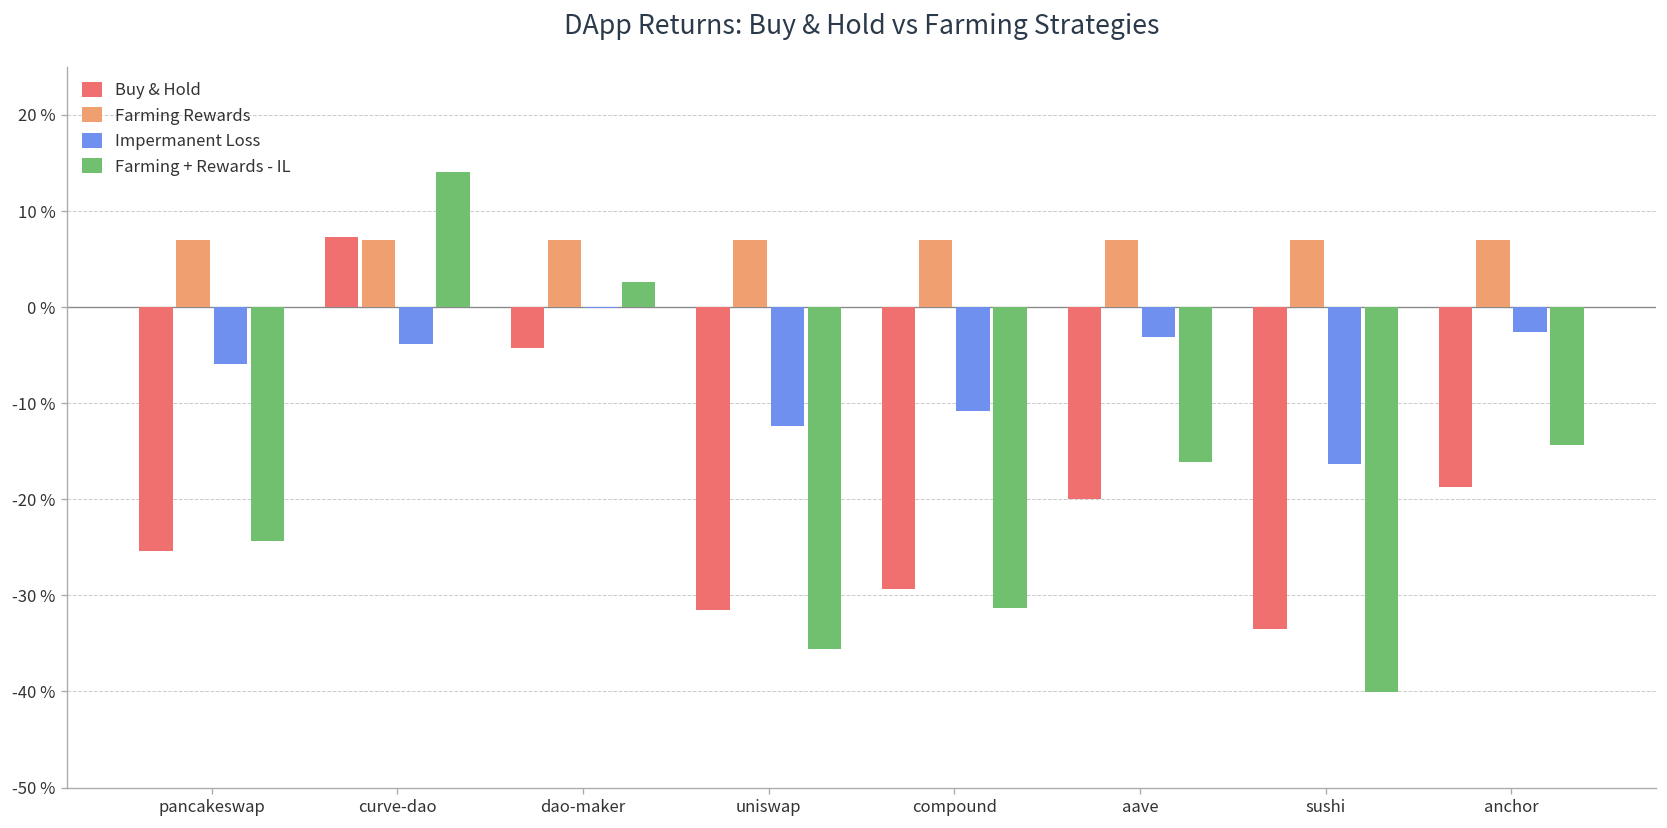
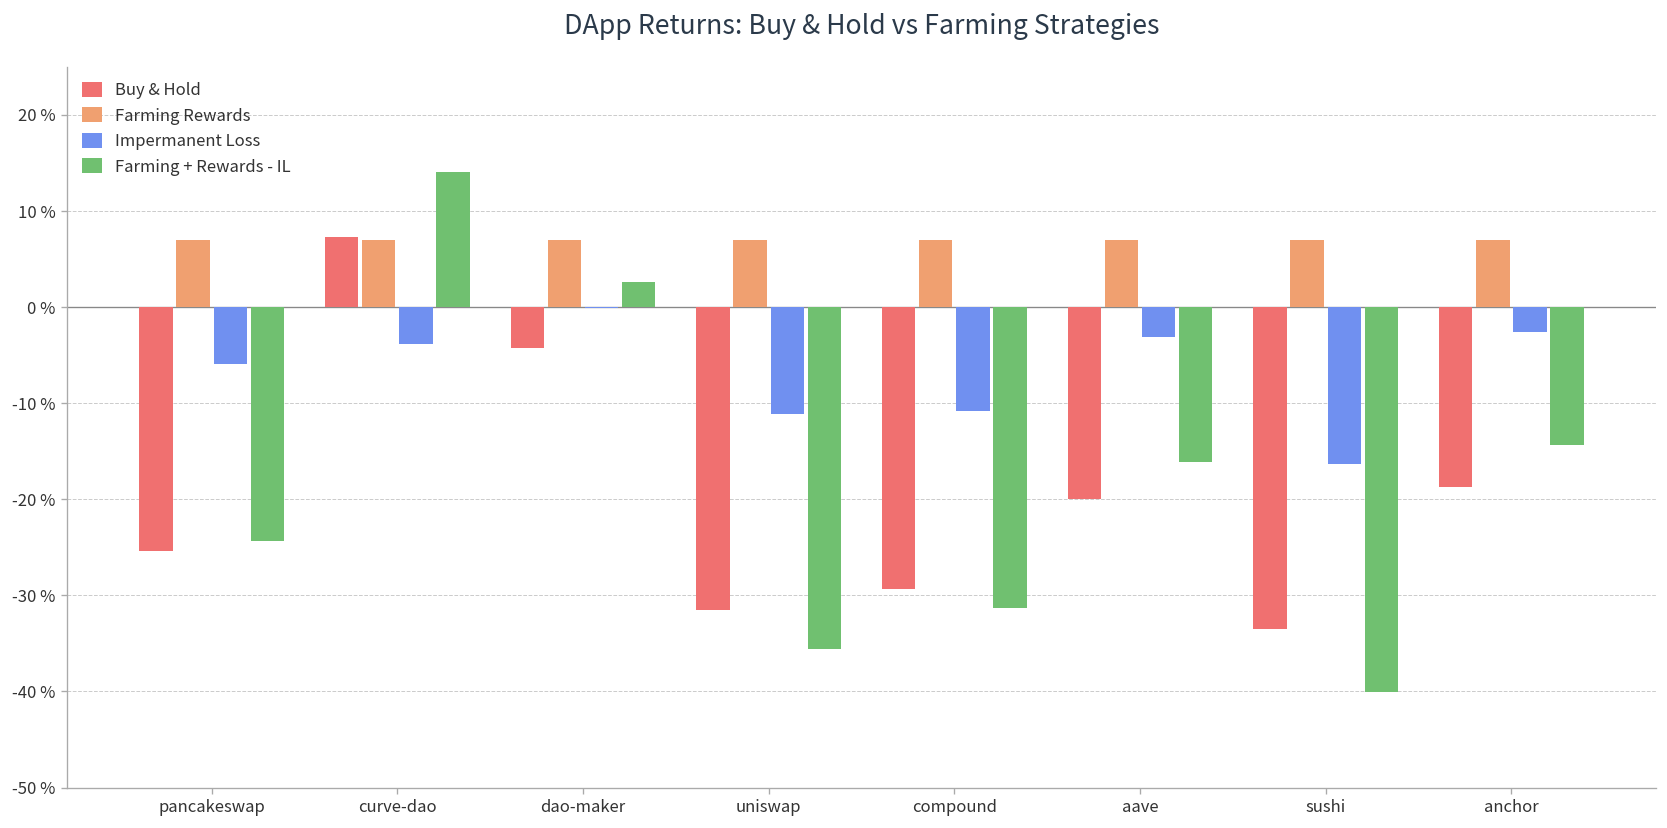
Impermanent Loss, uniswap: -12 % -> -11 %
